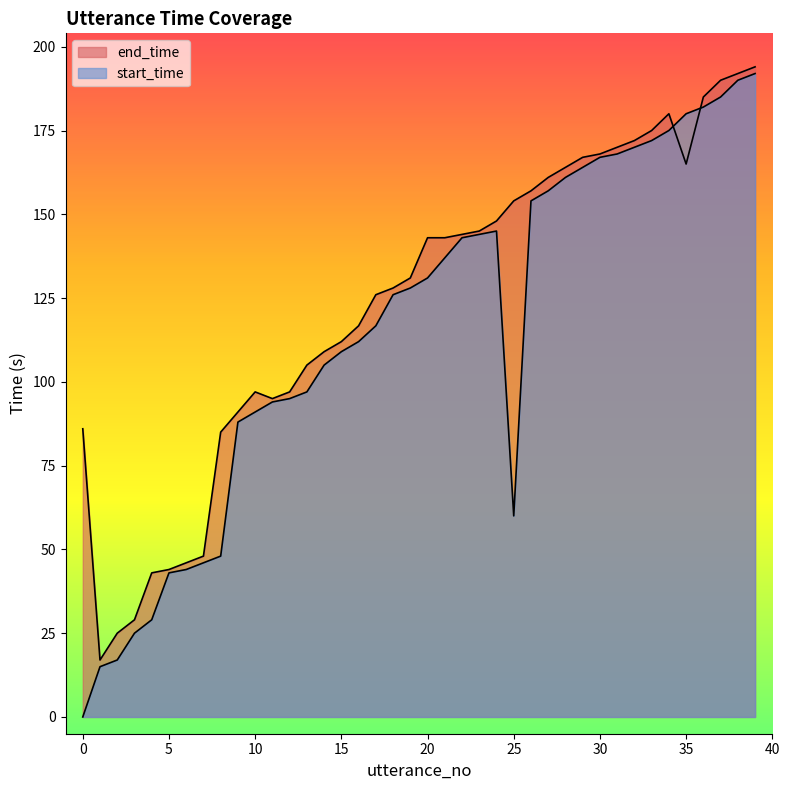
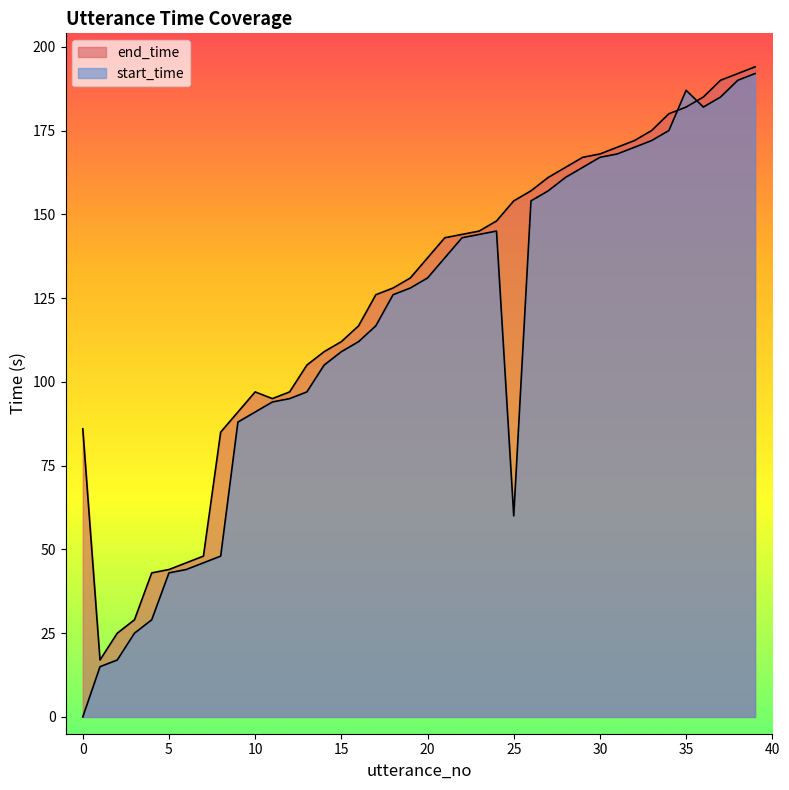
end_time, 20: 143 -> 137
end_time, 35: 165 -> 182
start_time, 35: 180 -> 187
